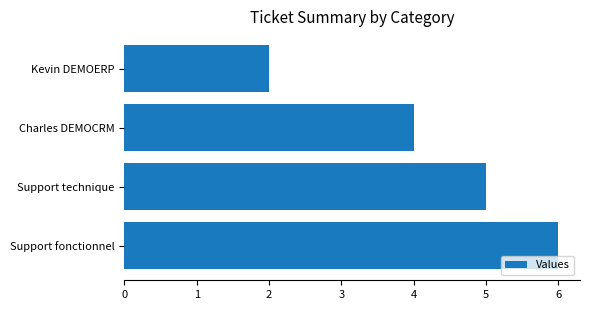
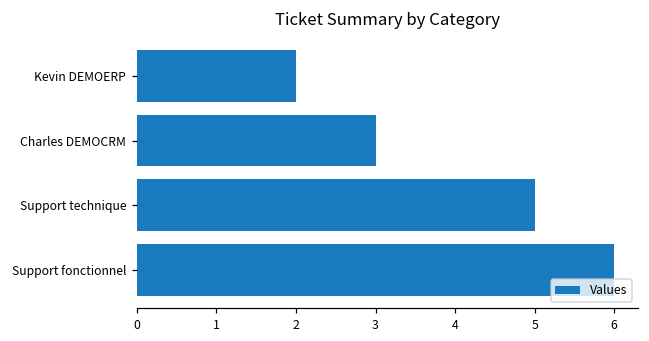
Charles DEMOCRM: 4 -> 3
